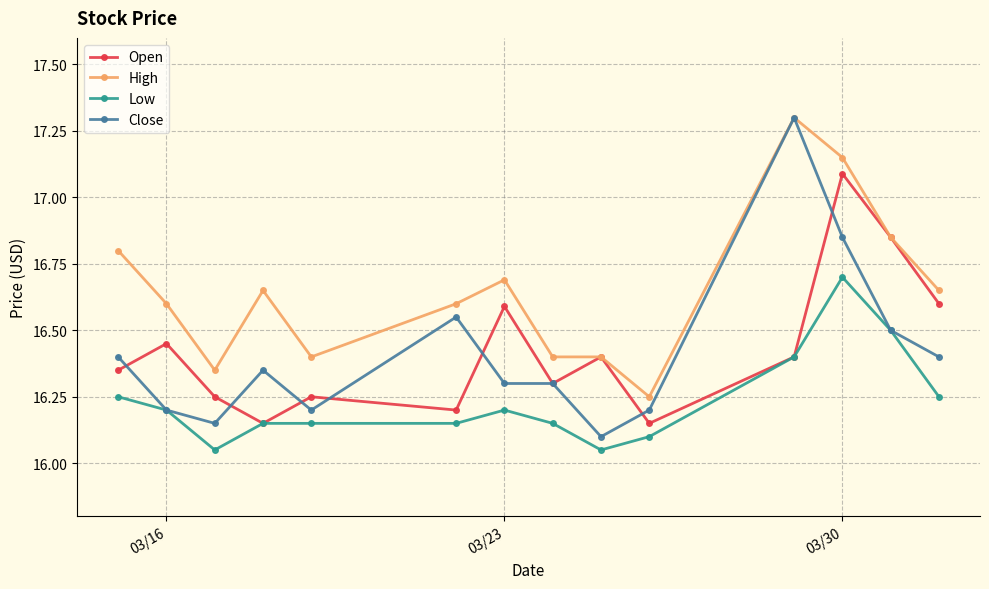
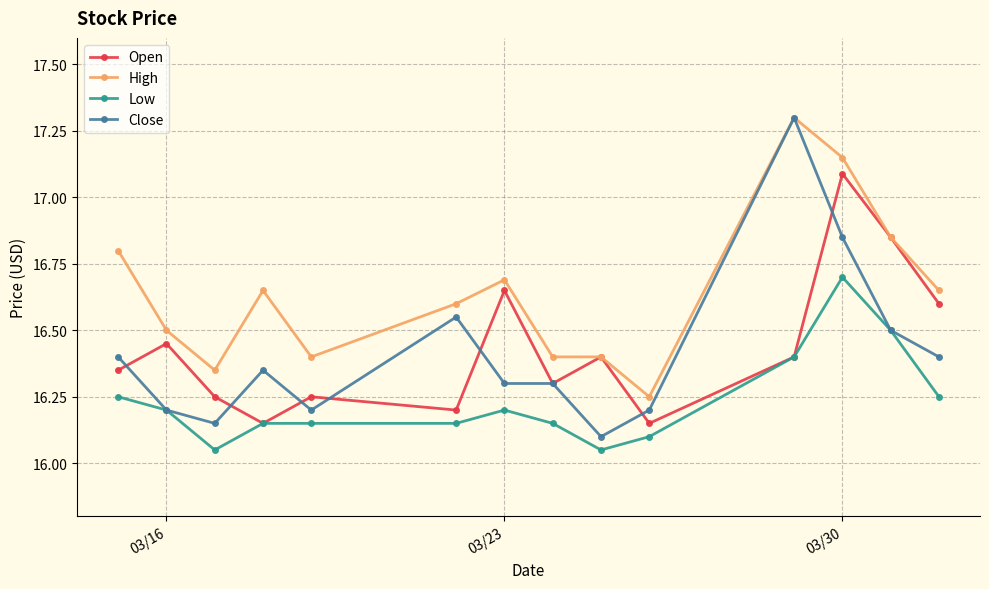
High, 03/16: 16.6 -> 16.5
Open, 03/23: 16.59 -> 16.65
